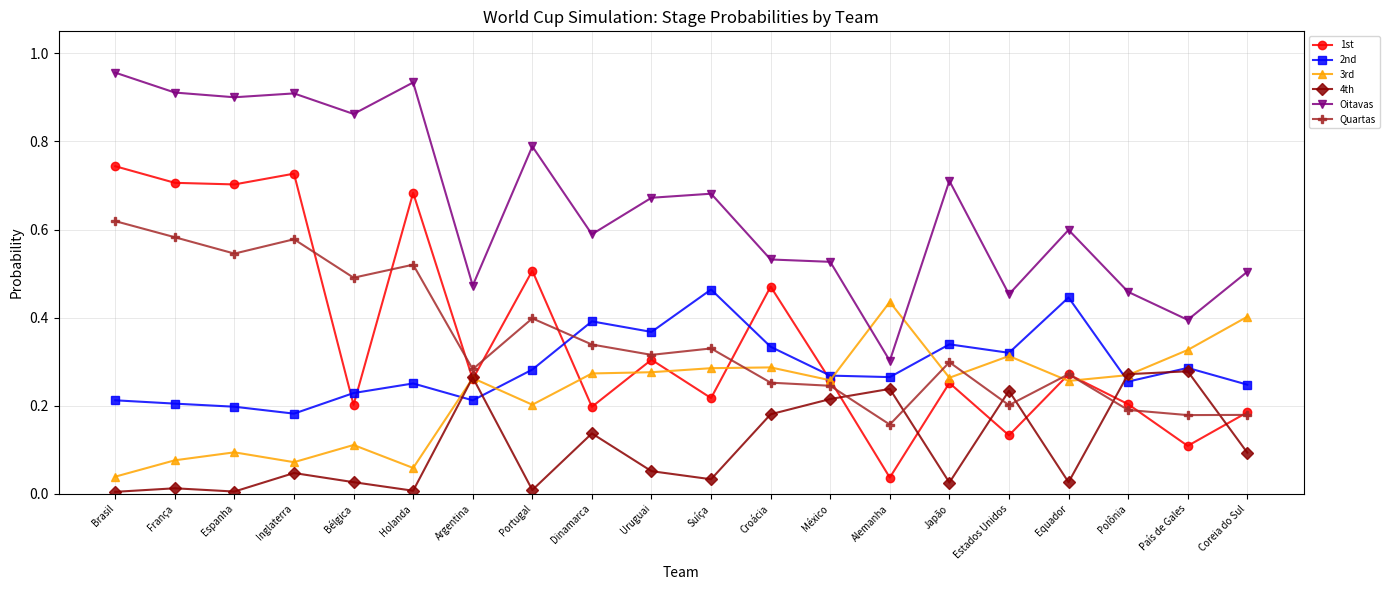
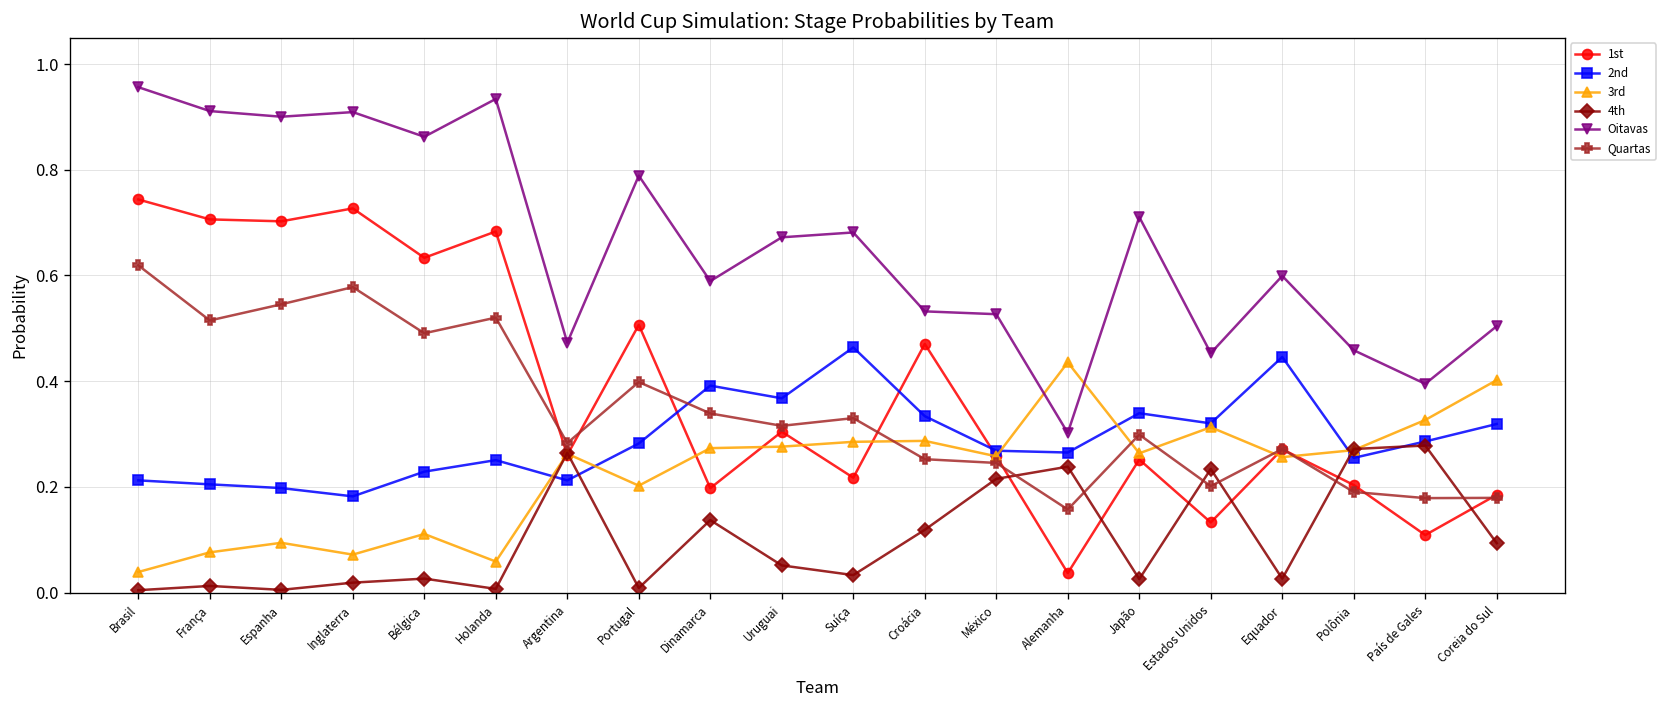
Quartas, França: 0.58 -> 0.51
4th, Inglaterra: 0.05 -> 0.02
1st, Bélgica: 0.20 -> 0.63
4th, Croácia: 0.18 -> 0.12
2nd, Coreia do Sul: 0.25 -> 0.32
